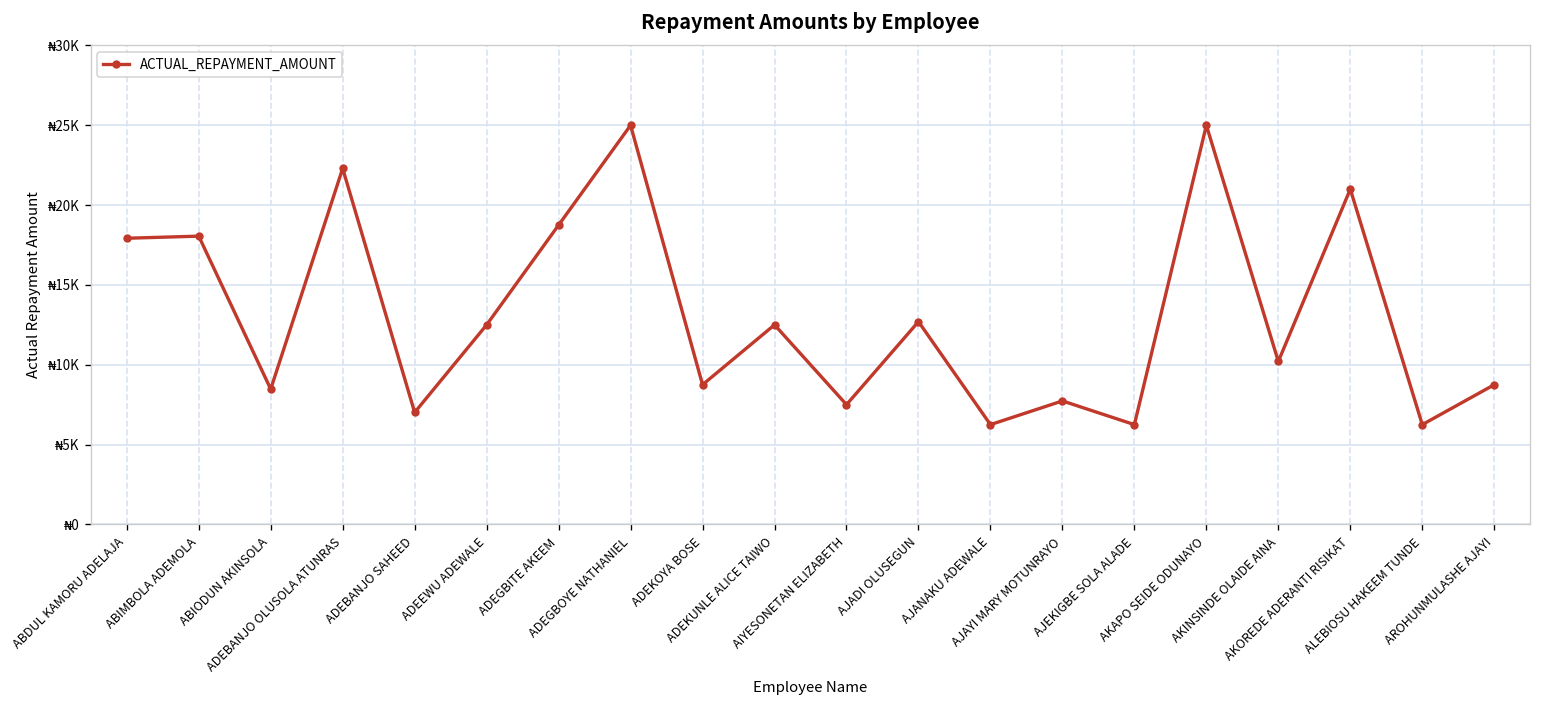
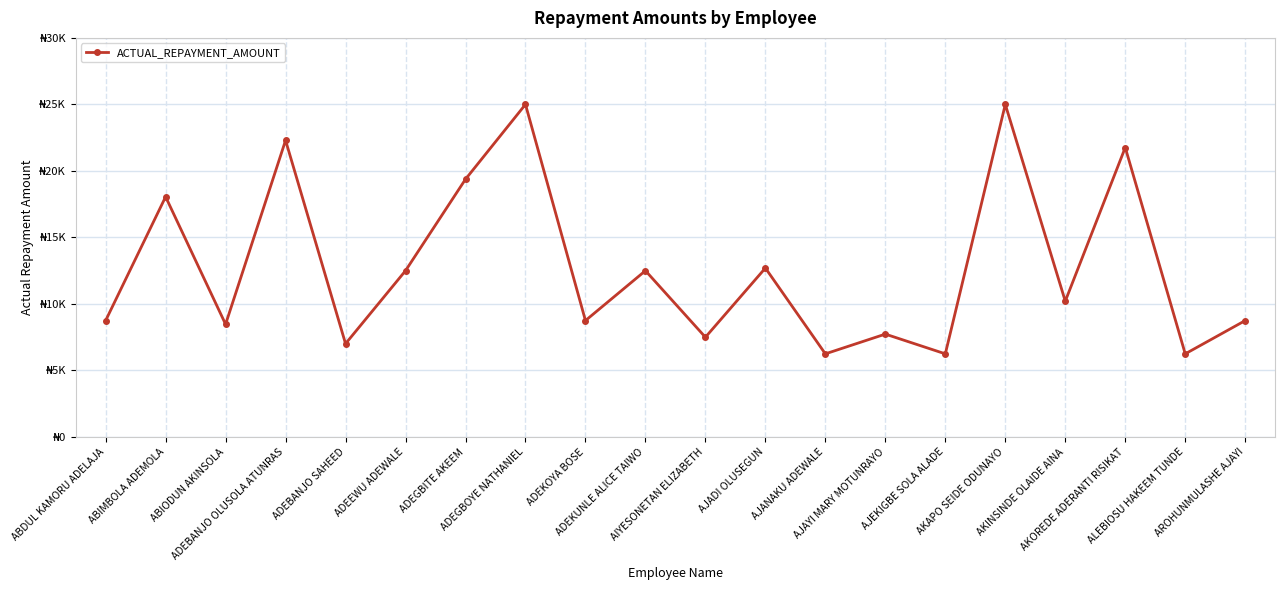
ABDUL KAMORU ADELAJA: ₦17900 -> ₦8800
ADEGBITE AKEEM: ₦18800 -> ₦19400
AKOREDE ADERANTI RISIKAT: ₦21000 -> ₦21800
